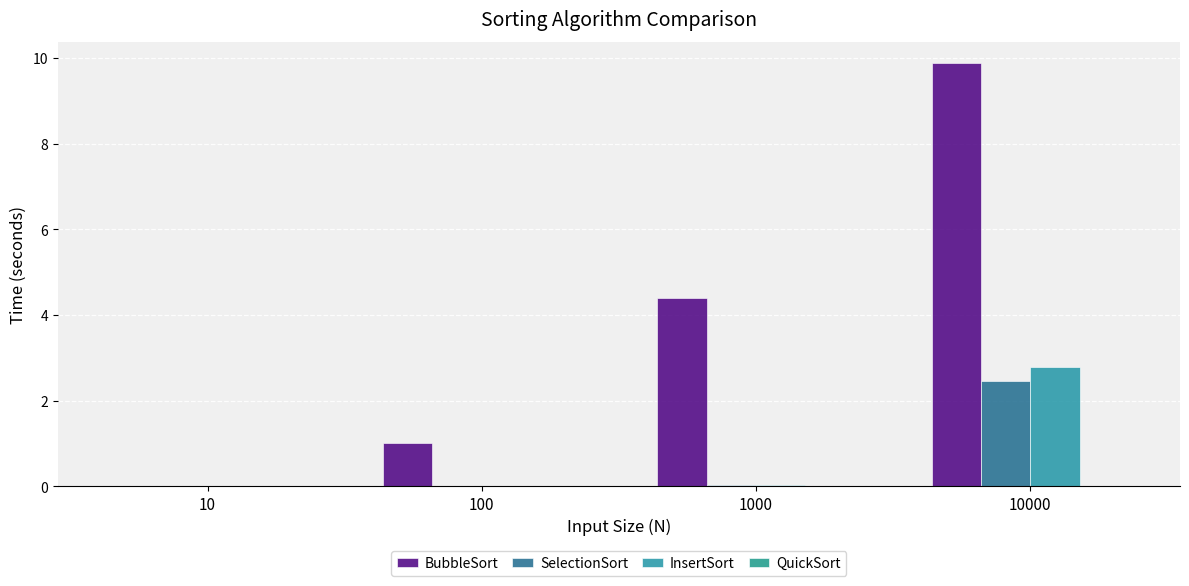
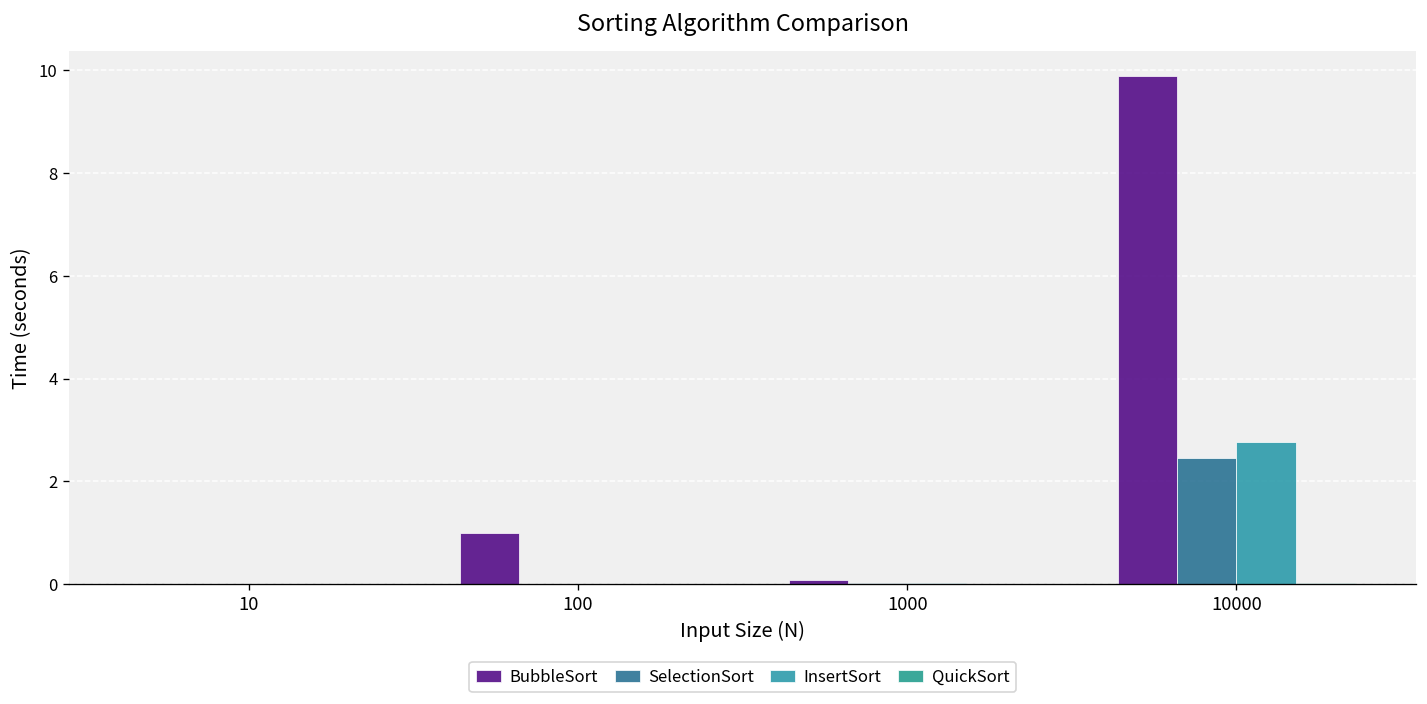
BubbleSort, 1000: 4.4 -> 0.1
